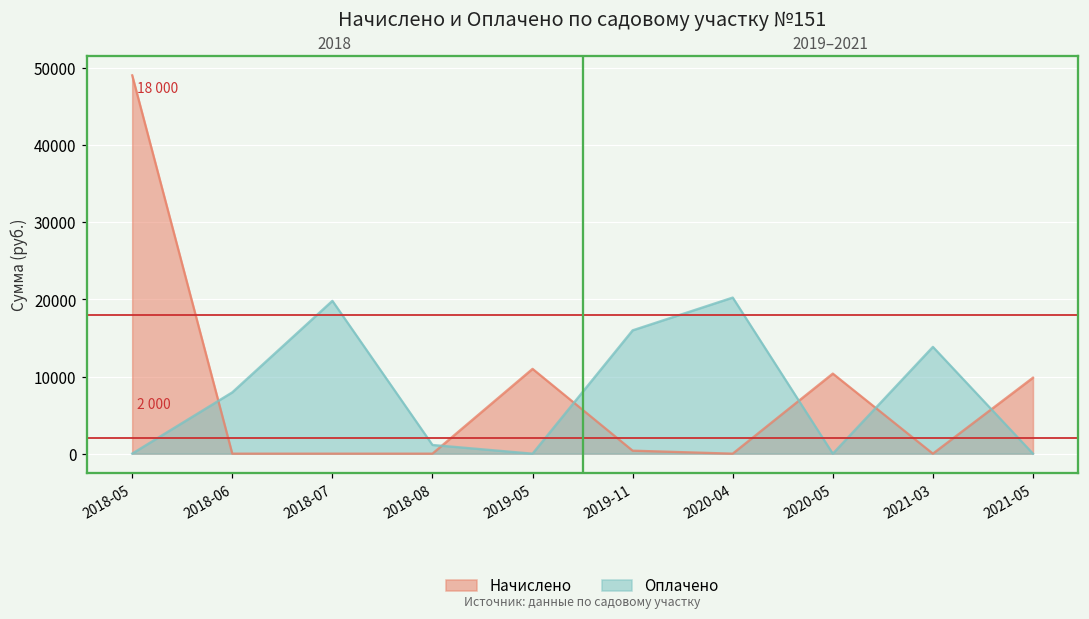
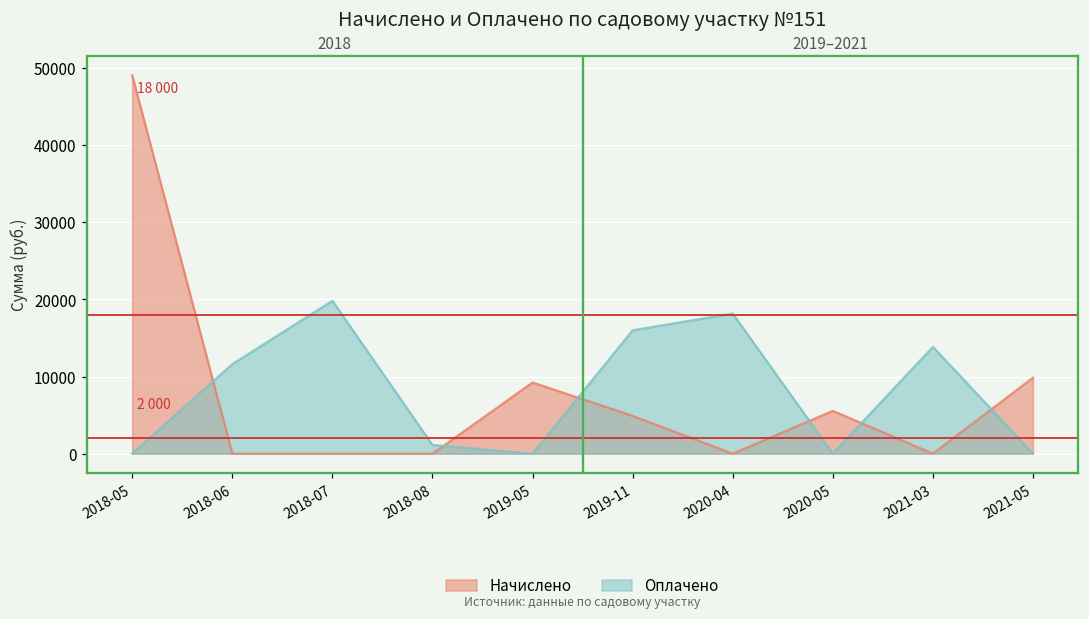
Оплачено, 2018-06: 8000 -> 12000
Начислено, 2019-05: 11000 -> 9000
Начислено, 2019-11: 0 -> 5000
Оплачено, 2020-04: 20000 -> 18000
Начислено, 2020-05: 10000 -> 6000
